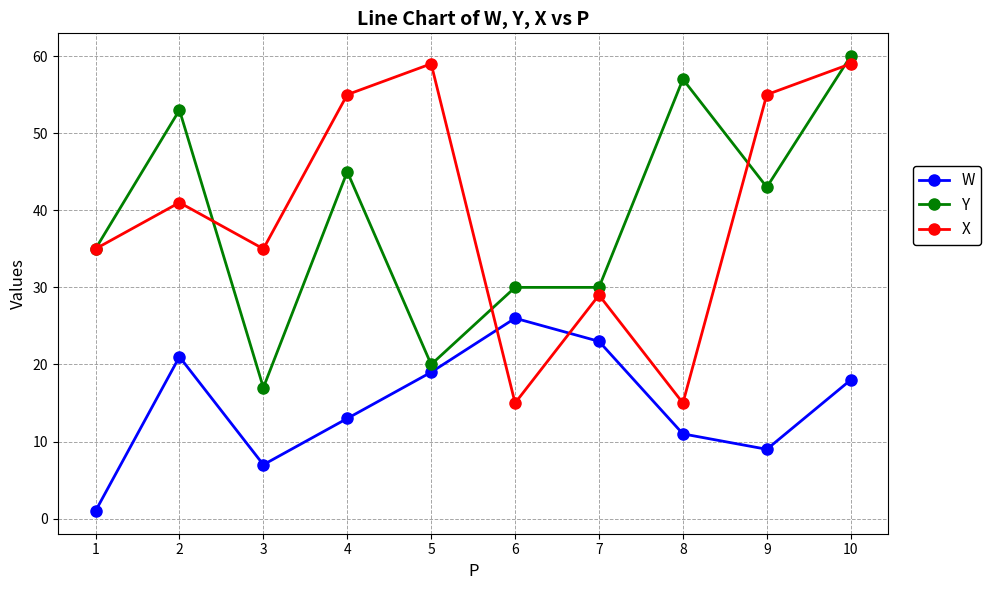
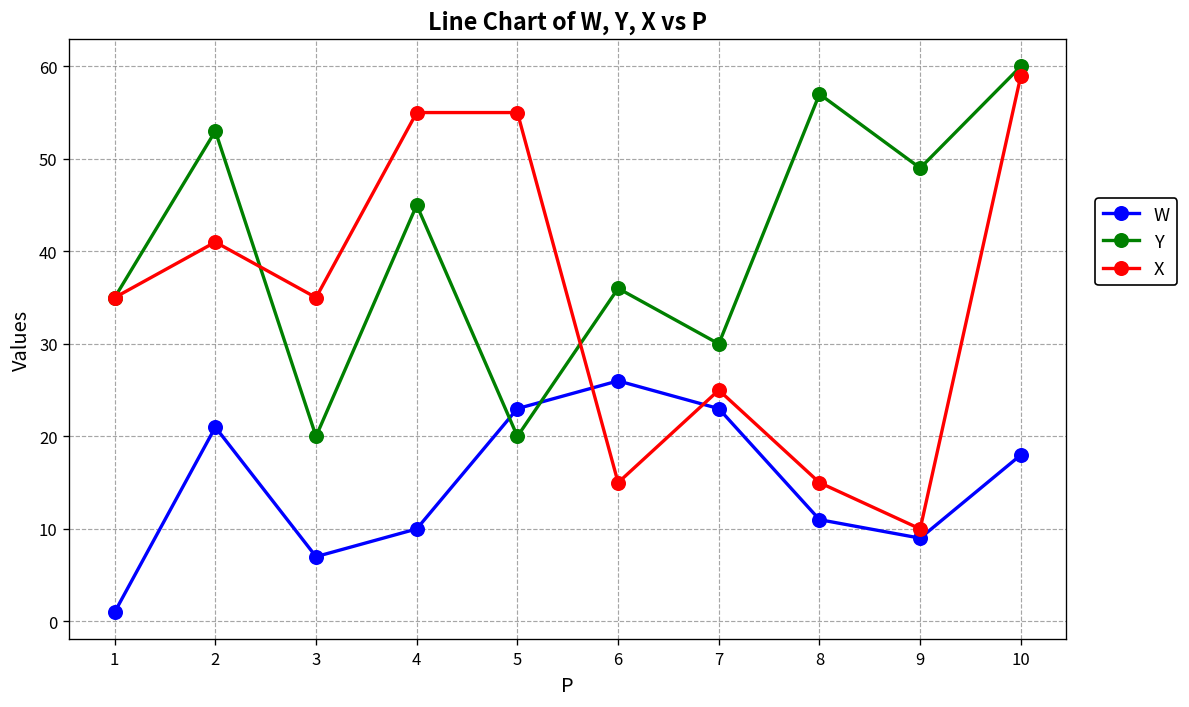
Y, 3: 17 -> 20
W, 4: 13 -> 10
W, 5: 19 -> 23
X, 5: 59 -> 55
Y, 6: 30 -> 36
X, 7: 29 -> 25
Y, 9: 43 -> 49
X, 9: 55 -> 10
